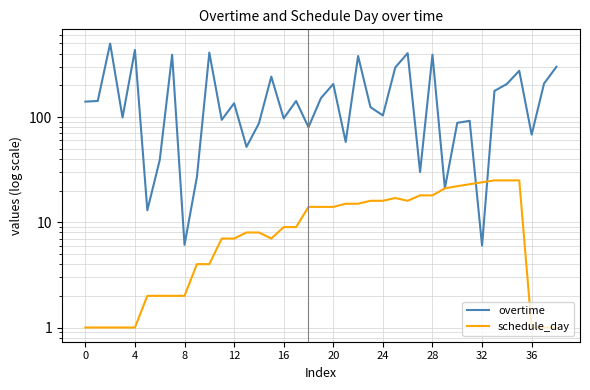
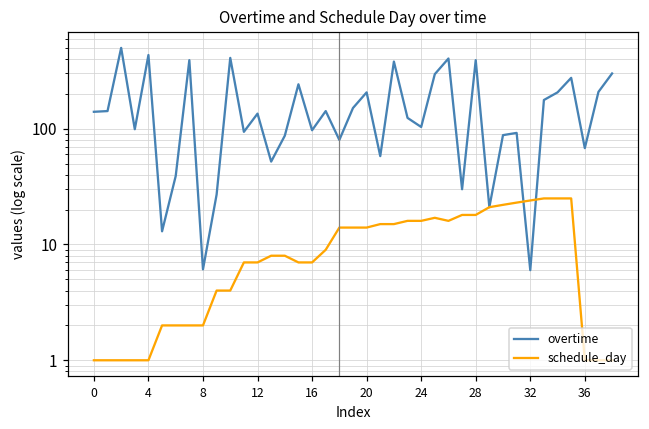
schedule_day, 16: 9 -> 7
